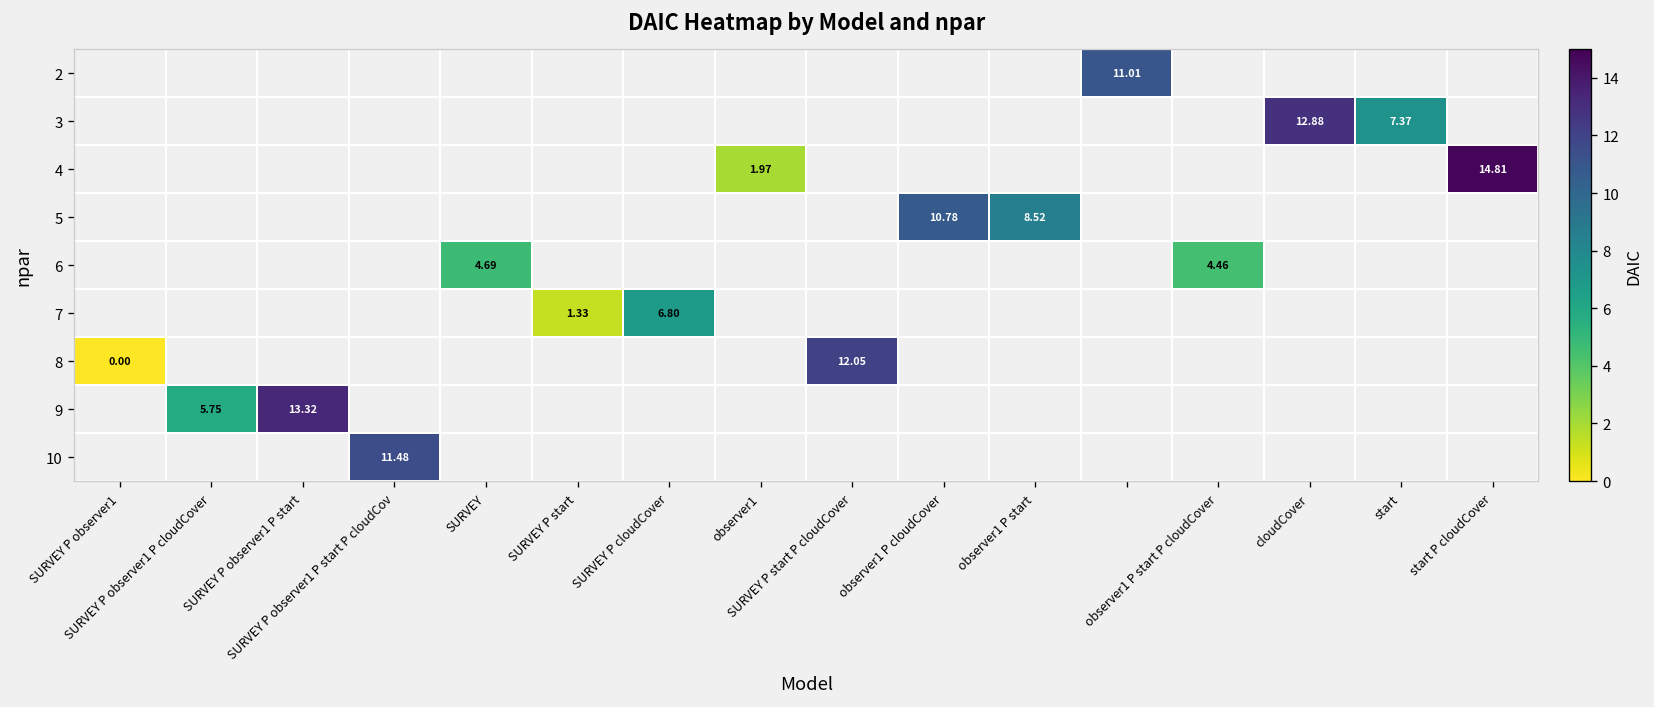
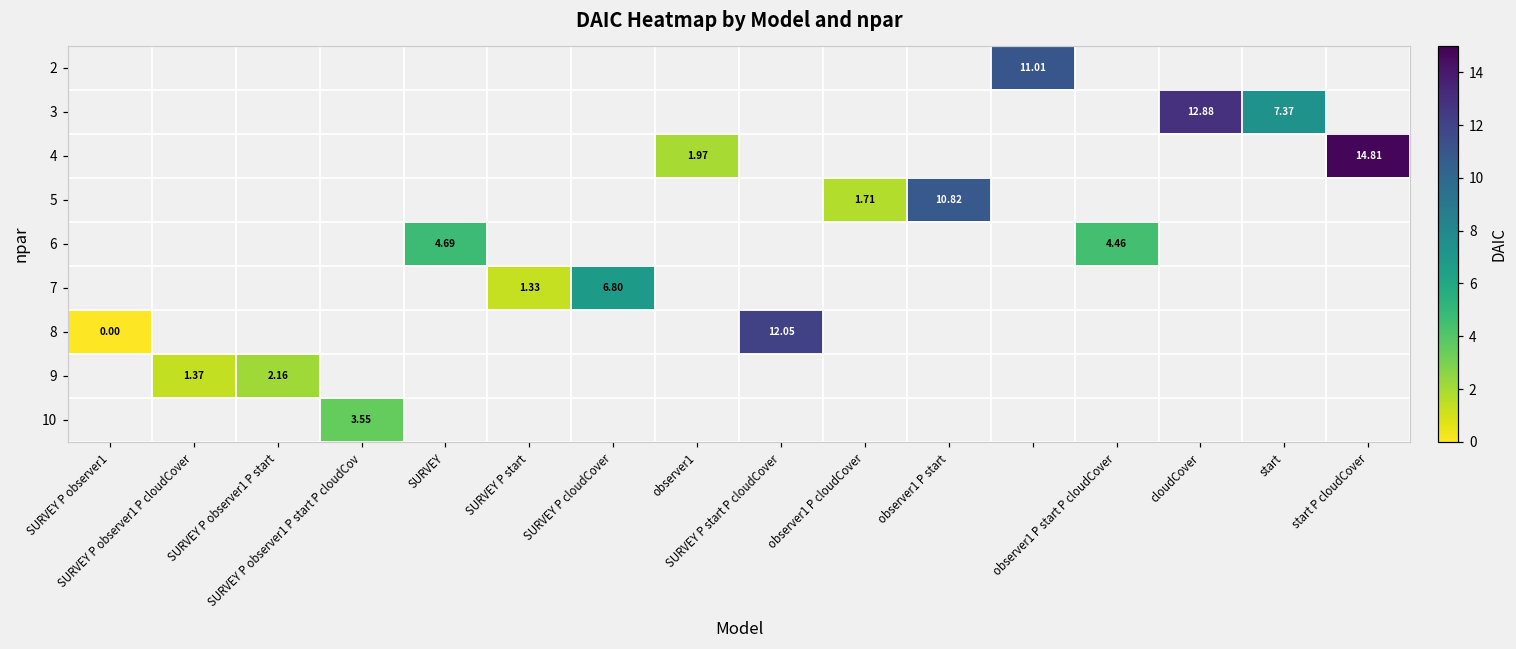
5, observer1 P cloudCover: 10.78 -> 1.71
5, observer1 P start: 8.52 -> 10.82
9, SURVEY P observer1 P cloudCover: 5.75 -> 1.37
9, SURVEY P observer1 P start: 13.32 -> 2.16
10, SURVEY P observer1 P start P cloudCov: 11.48 -> 3.55
